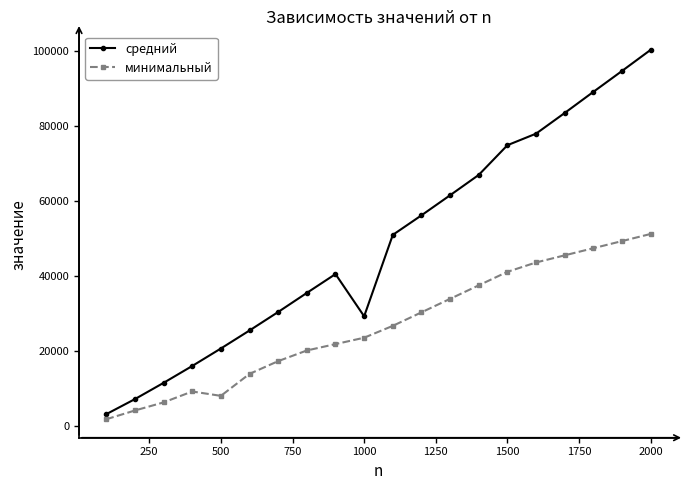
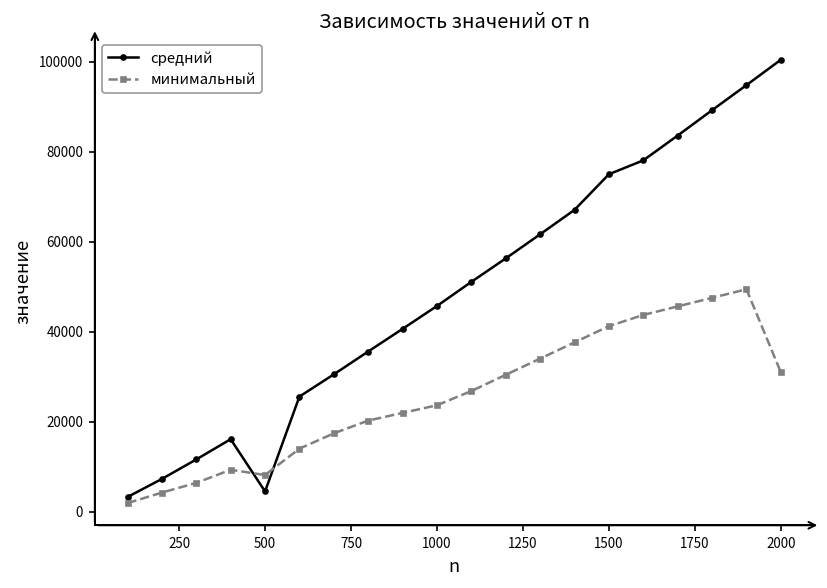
средний, 500: 21000 -> 5000
средний, 1000: 29000 -> 46000
минимальный, 2000: 51000 -> 31000
